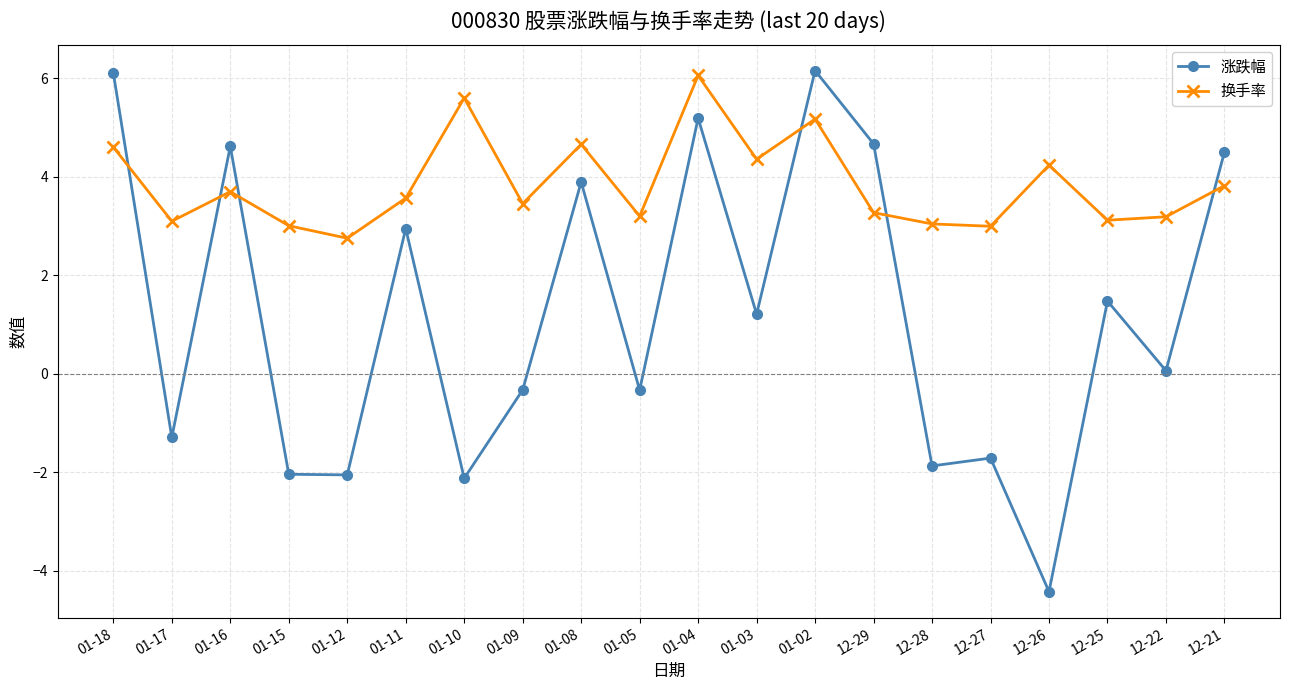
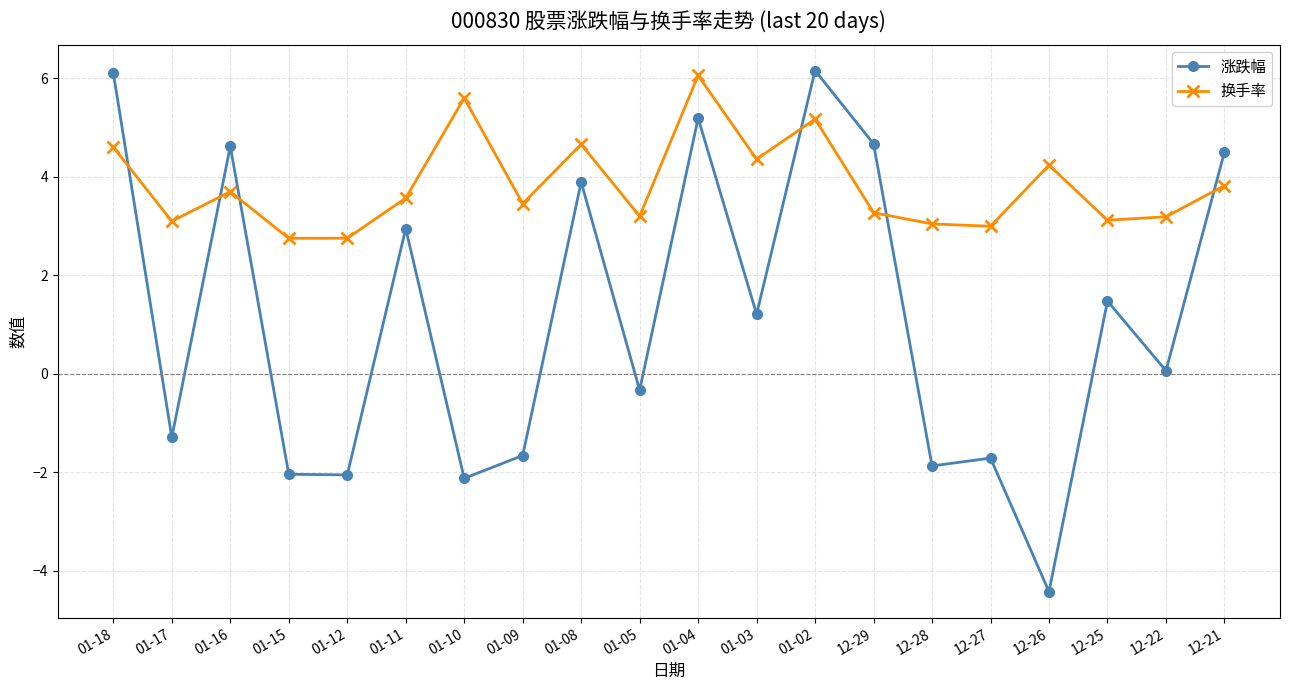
换手率, 01-15: 3.0 -> 2.8
涨跌幅, 01-09: -0.3 -> -1.7
